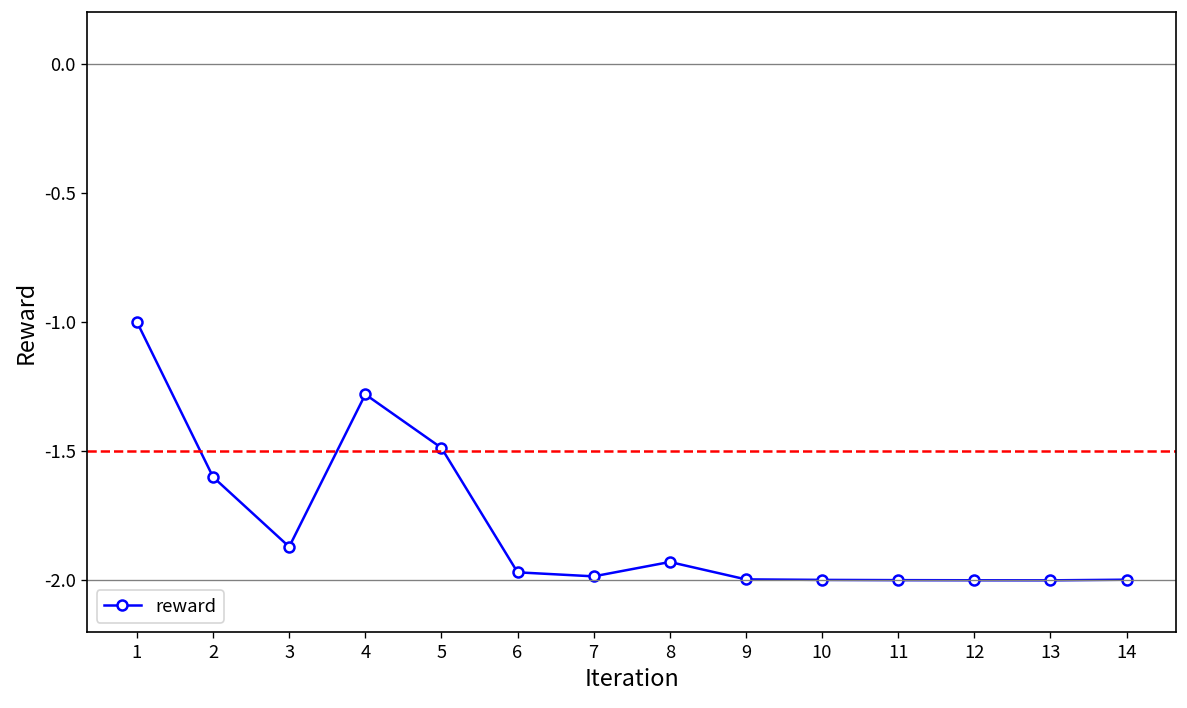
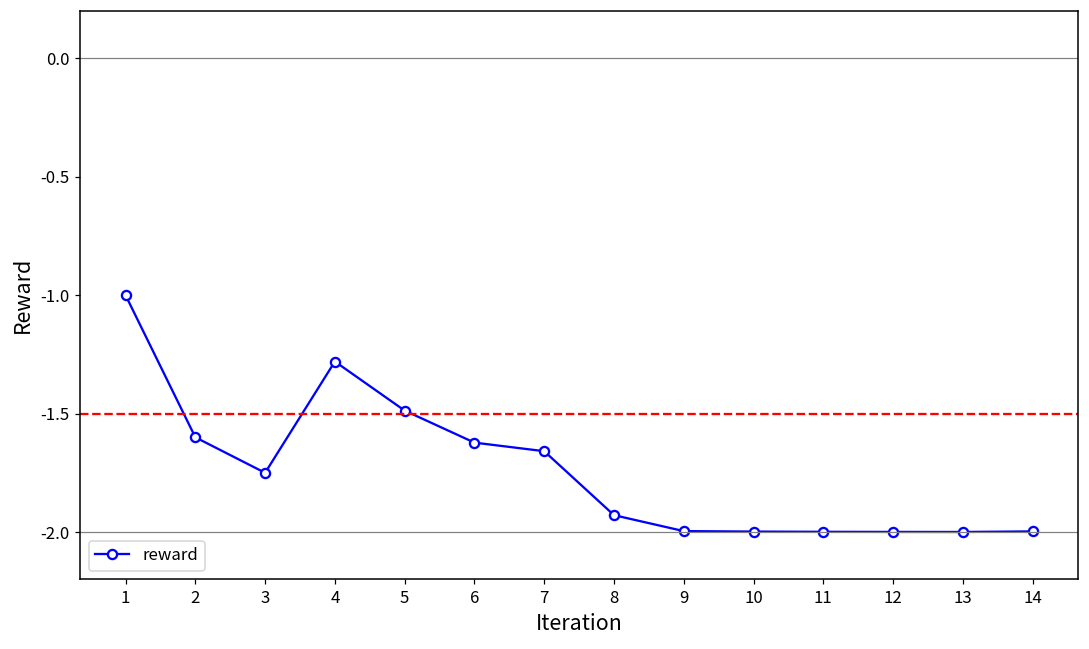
3: -1.87 -> -1.75
6: -1.97 -> -1.62
7: -1.98 -> -1.66
